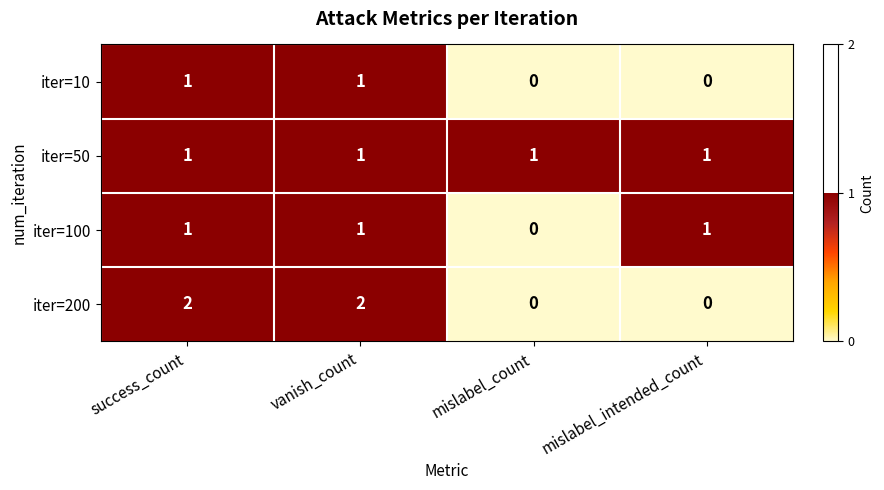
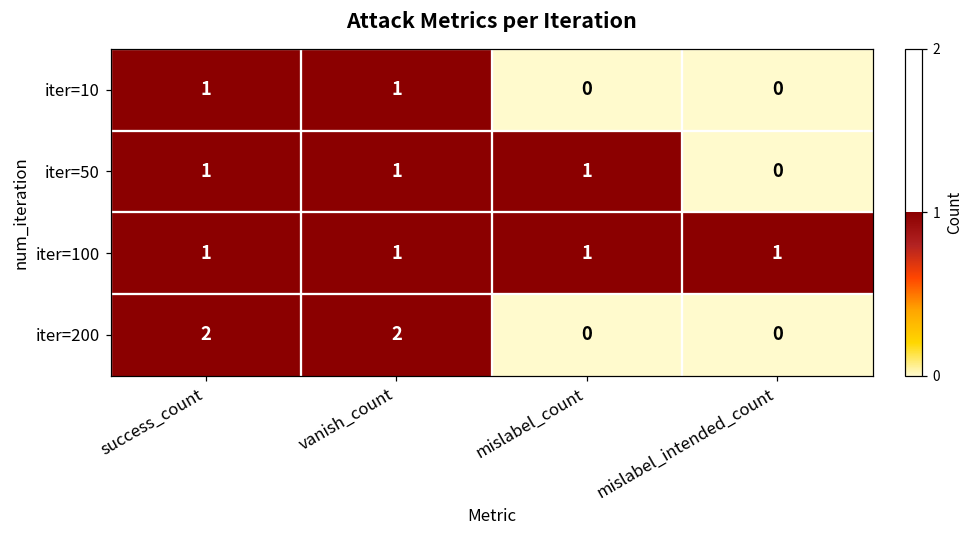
iter=50, mislabel_intended_count: 1 -> 0
iter=100, mislabel_count: 0 -> 1
